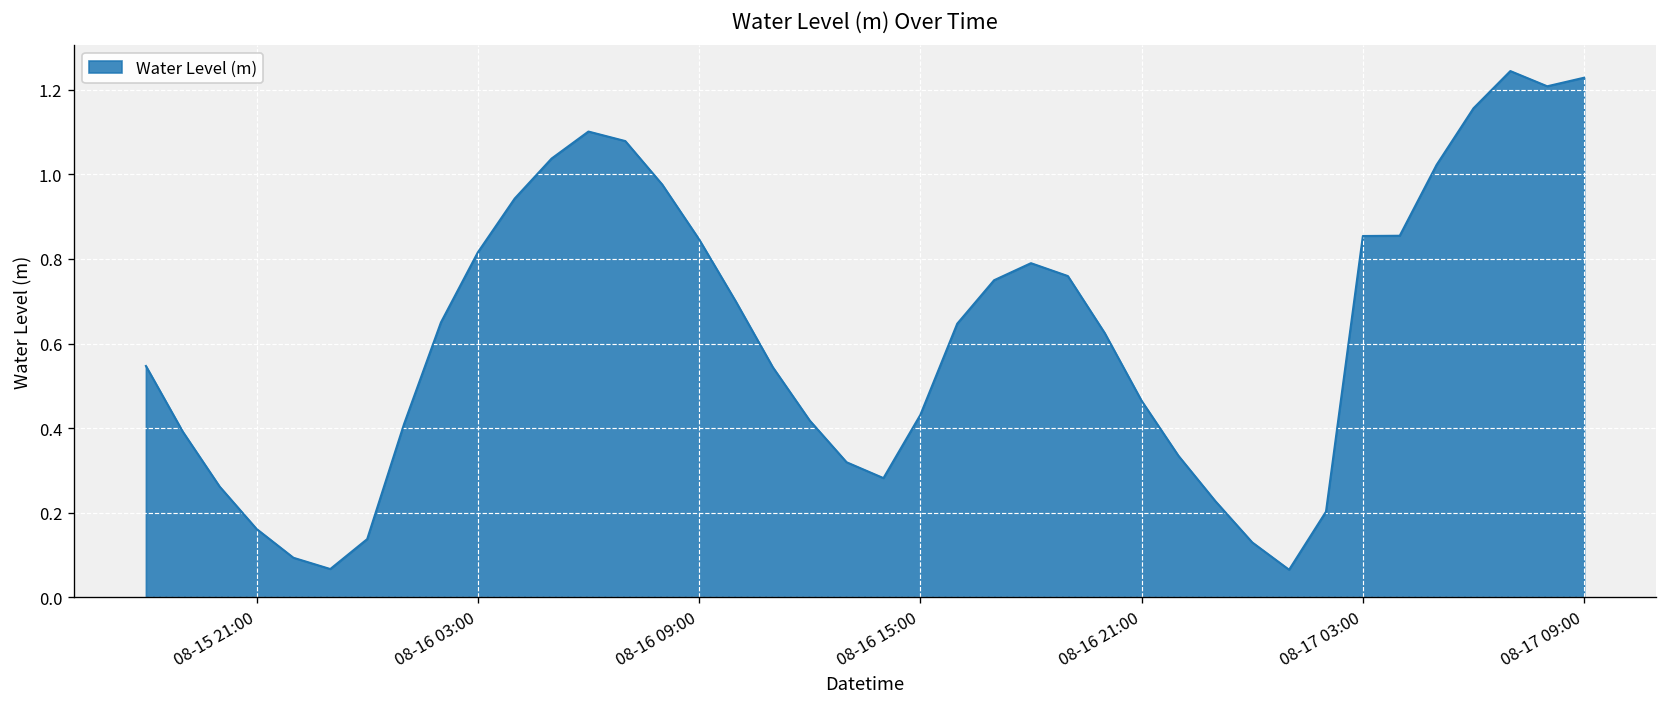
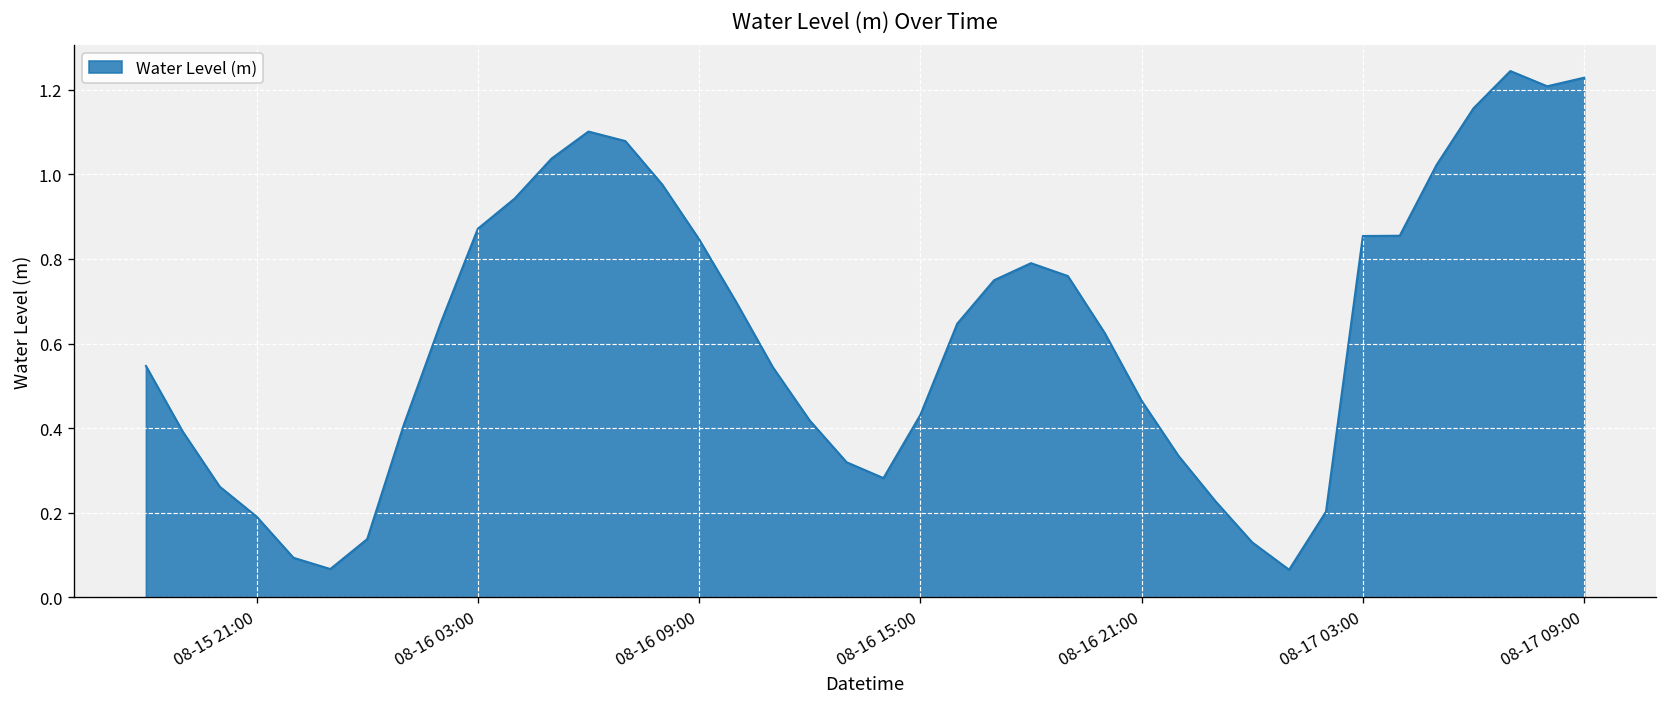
08-15 21:00: 0.16 -> 0.19
08-16 03:00: 0.82 -> 0.87
